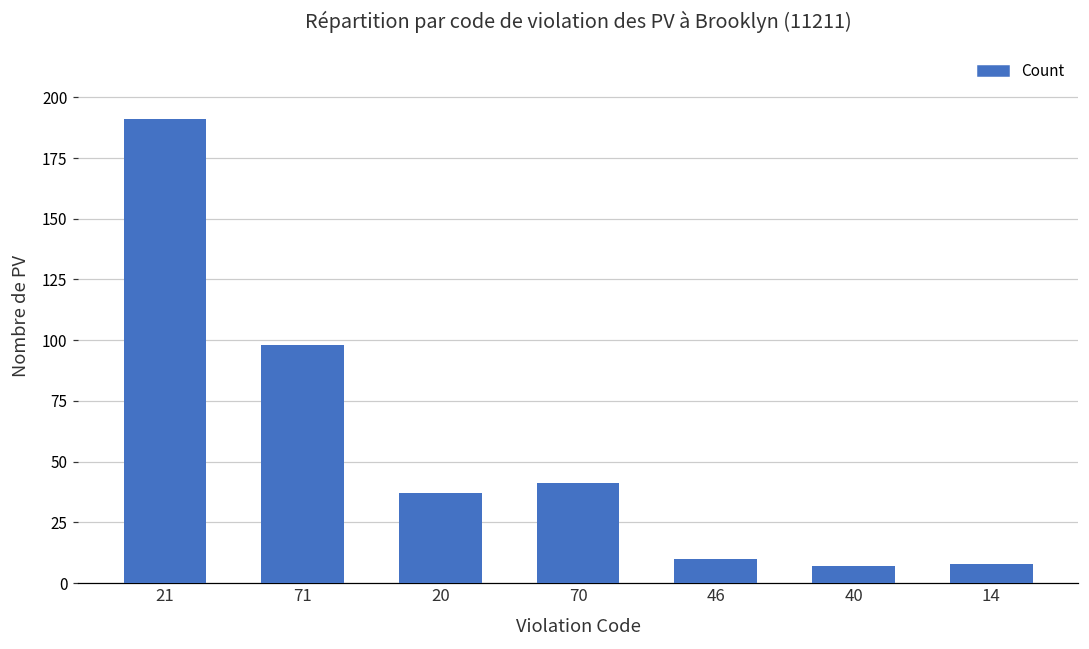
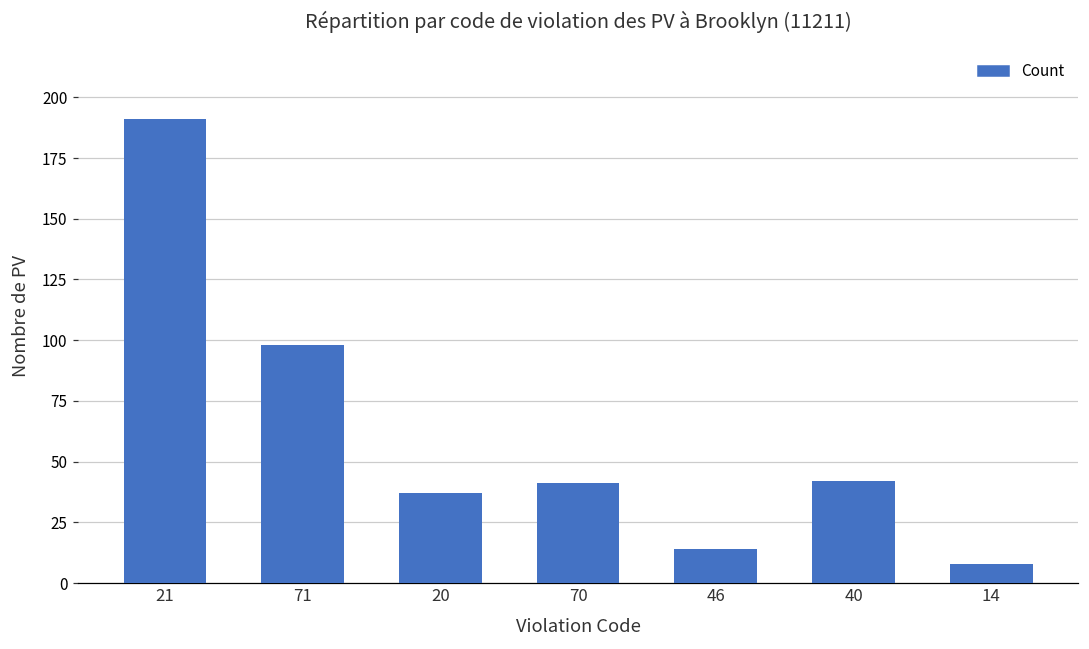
46: 10 -> 14
40: 7 -> 42
